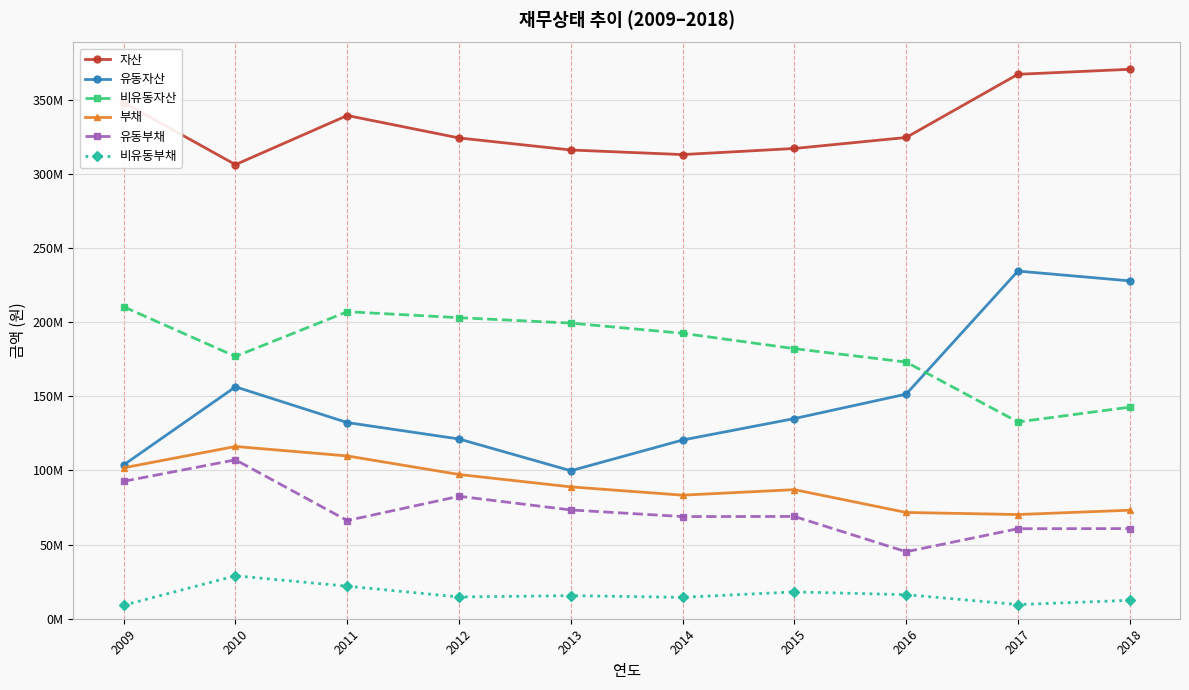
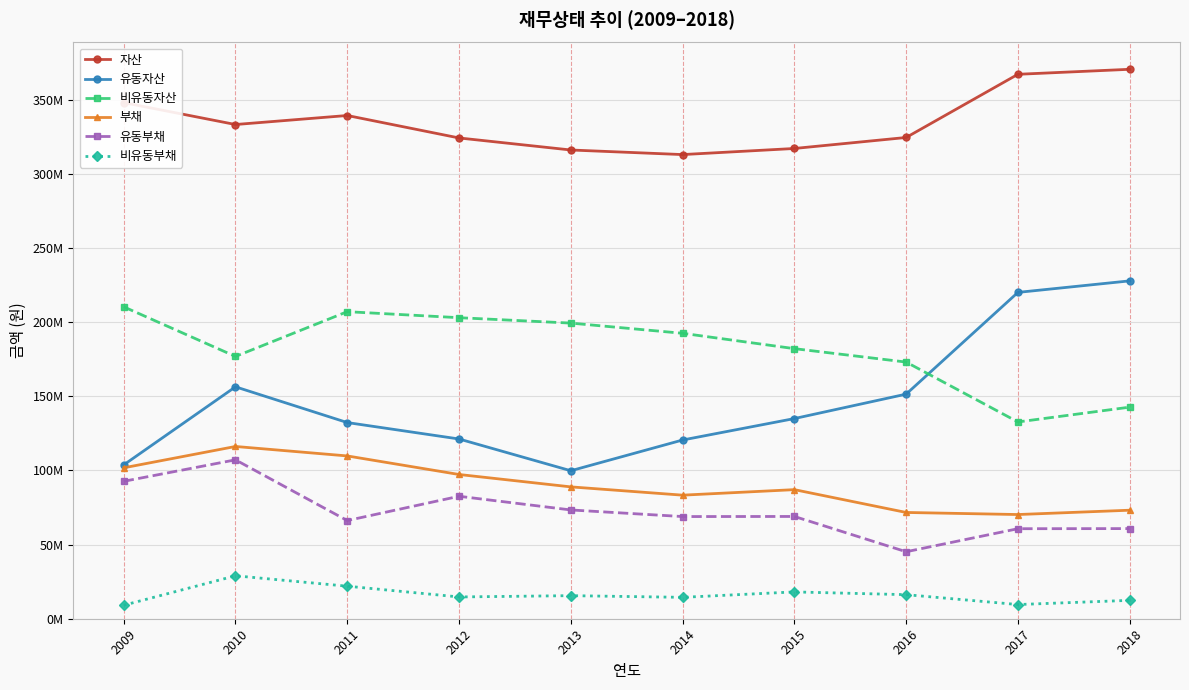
자산, 2010: 306000000 -> 333000000
유동자산, 2017: 235000000 -> 220000000
